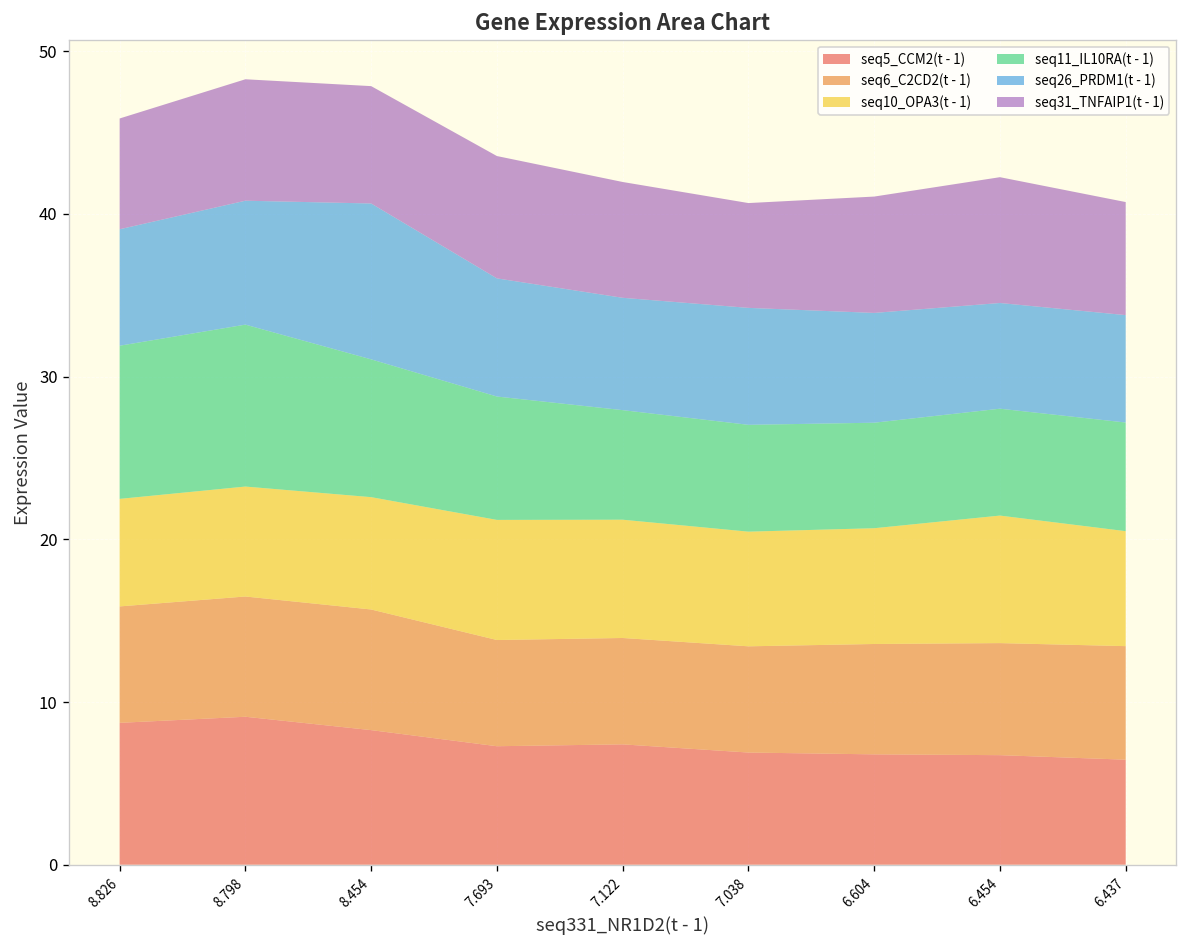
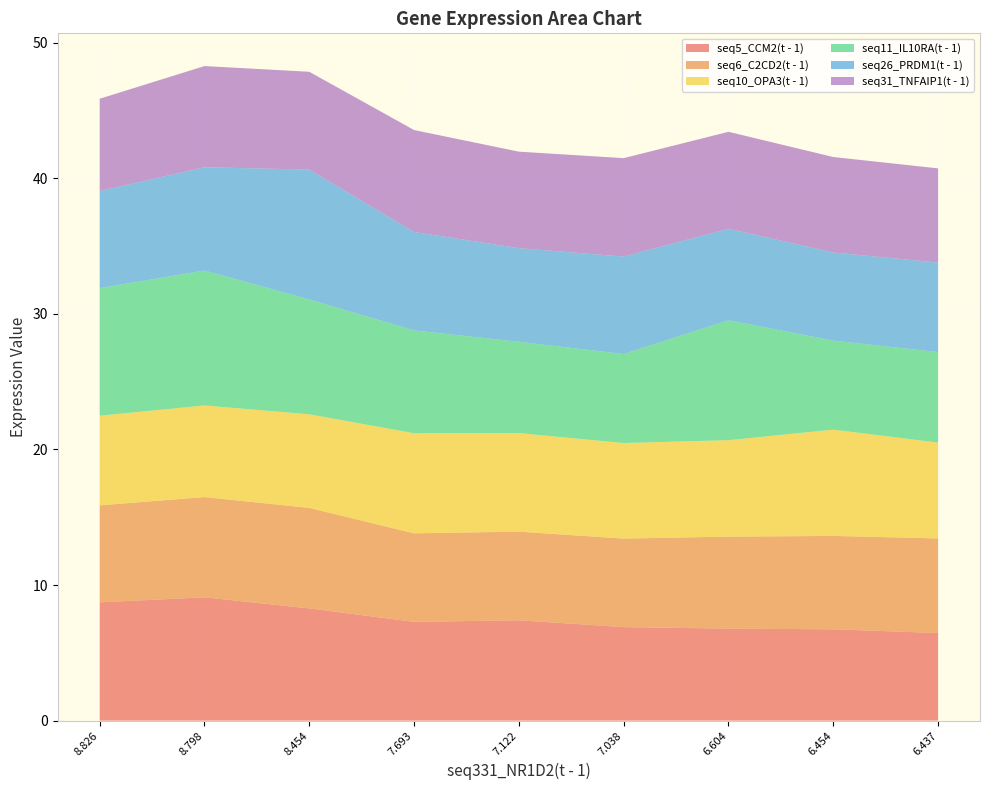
seq31_TNFAIP1(t - 1), 7.038: 6.4 -> 7.3
seq11_IL10RA(t - 1), 6.604: 6.5 -> 8.8
seq31_TNFAIP1(t - 1), 6.454: 7.7 -> 7.0
